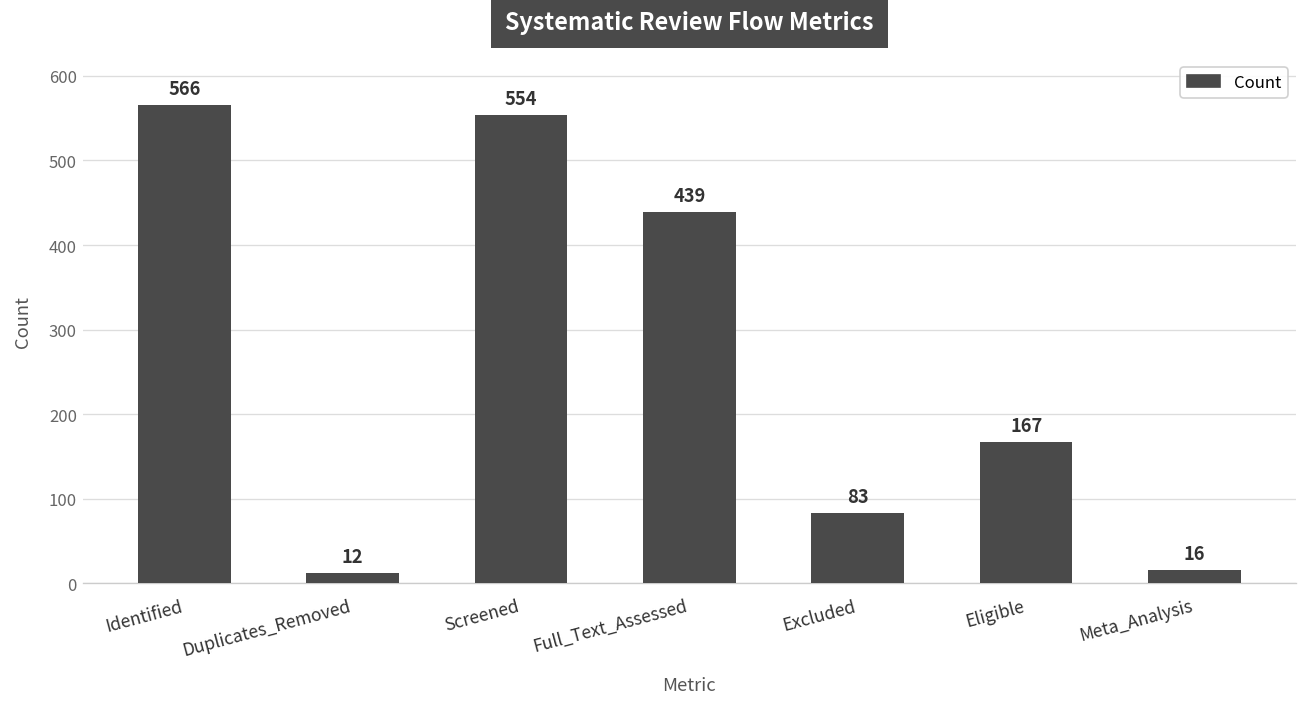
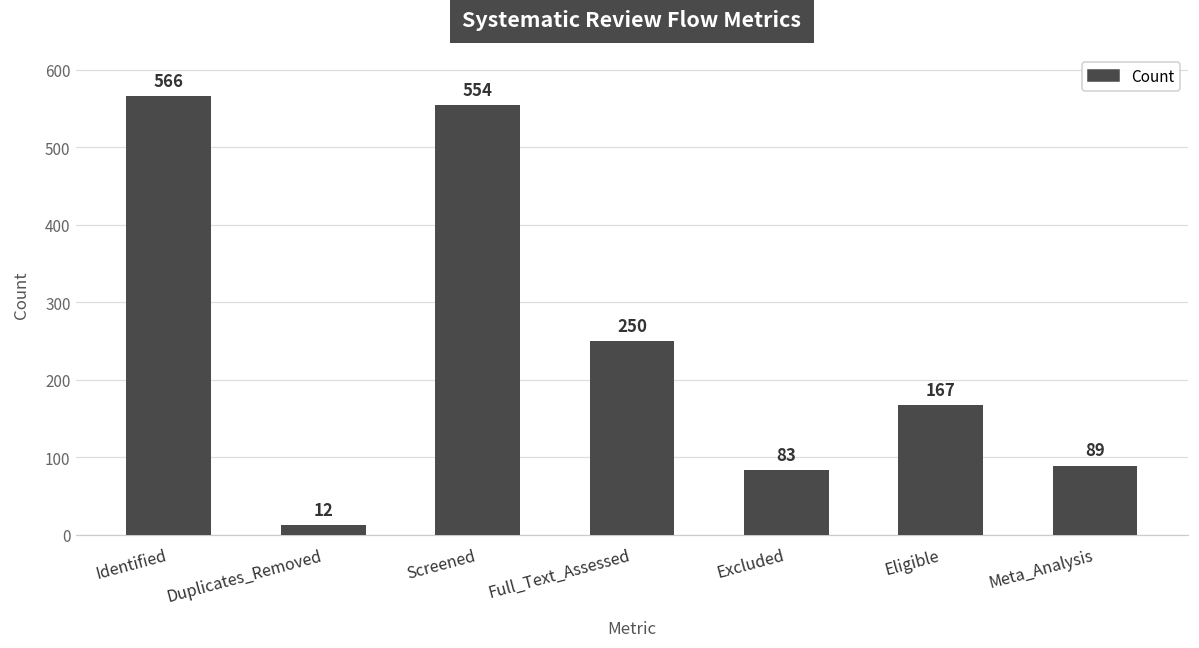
Full_Text_Assessed: 439 -> 250
Meta_Analysis: 16 -> 89
